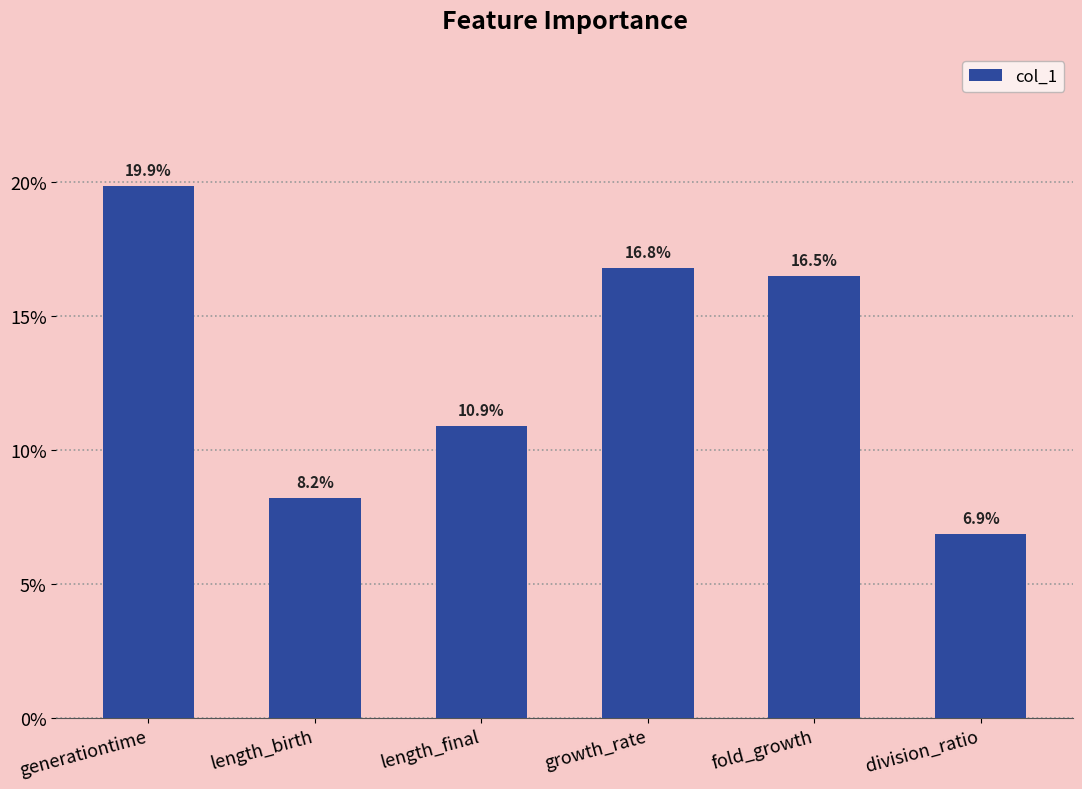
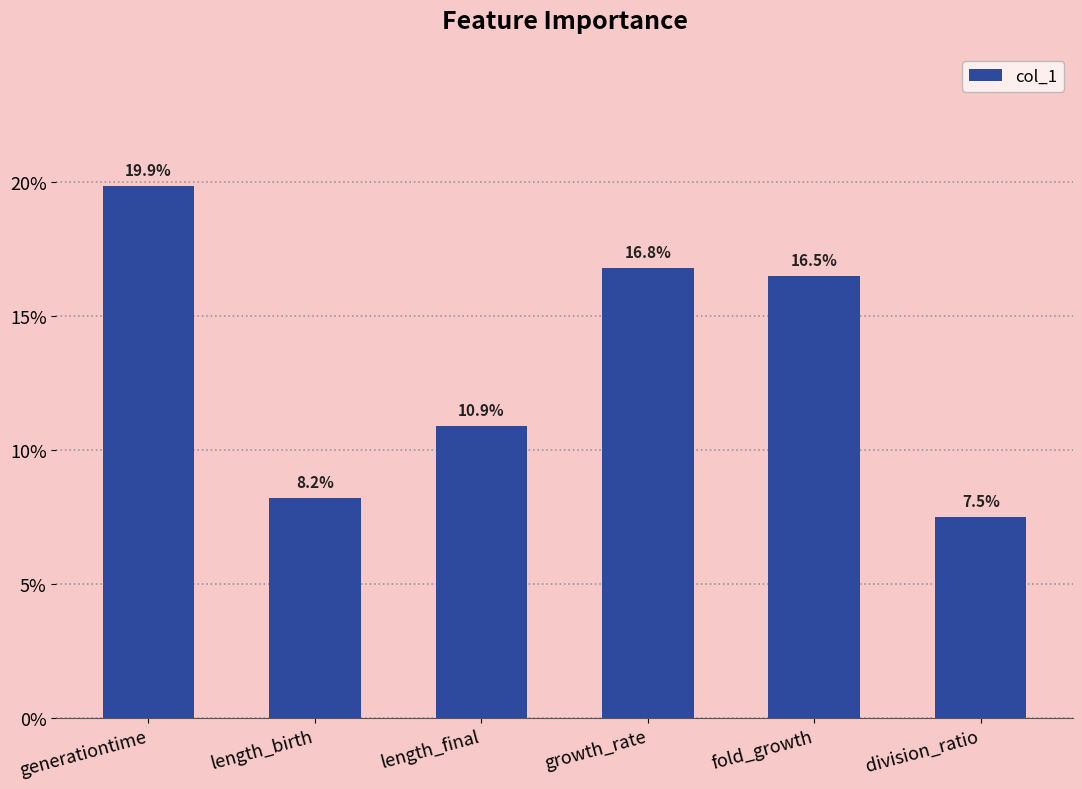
division_ratio: 6.9% -> 7.5%
